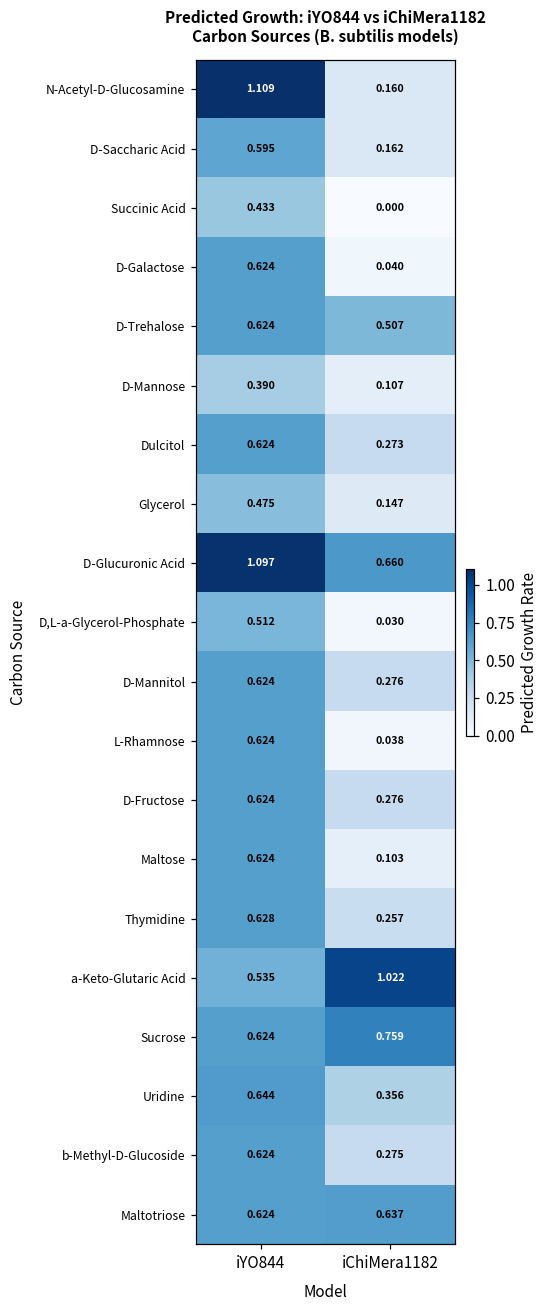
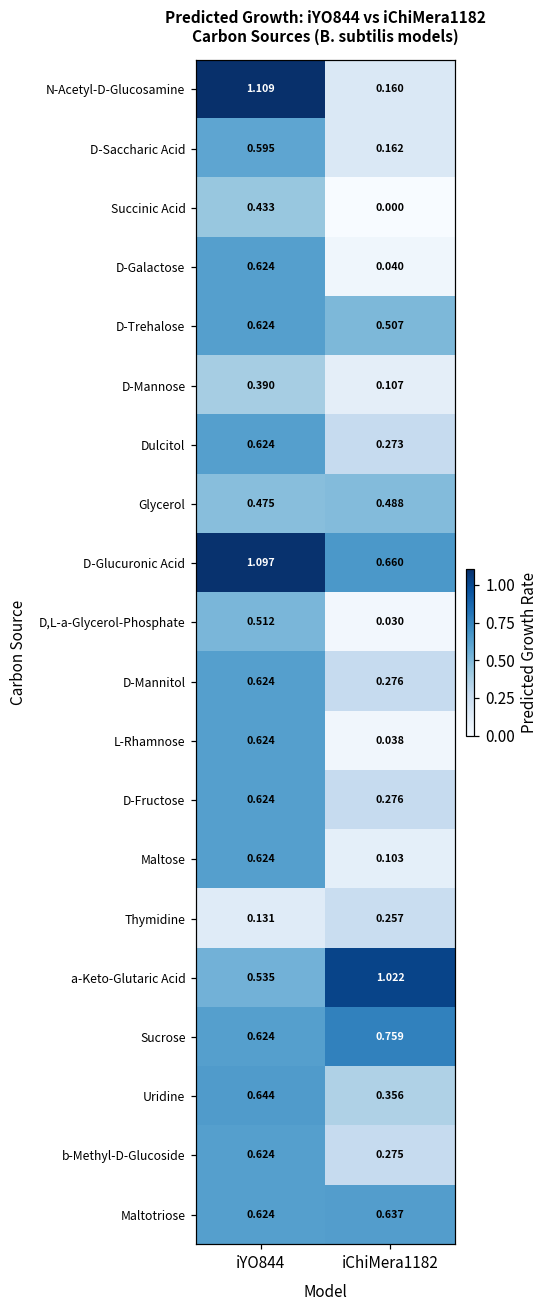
Glycerol, iChiMera1182: 0.147 -> 0.488
Thymidine, iYO844: 0.628 -> 0.131
